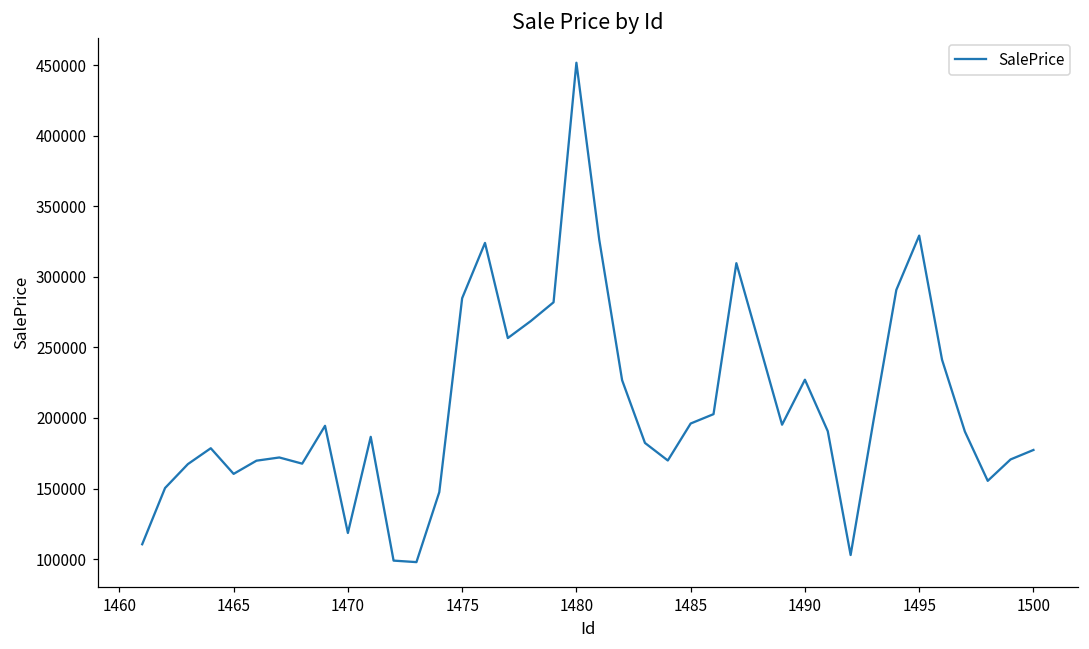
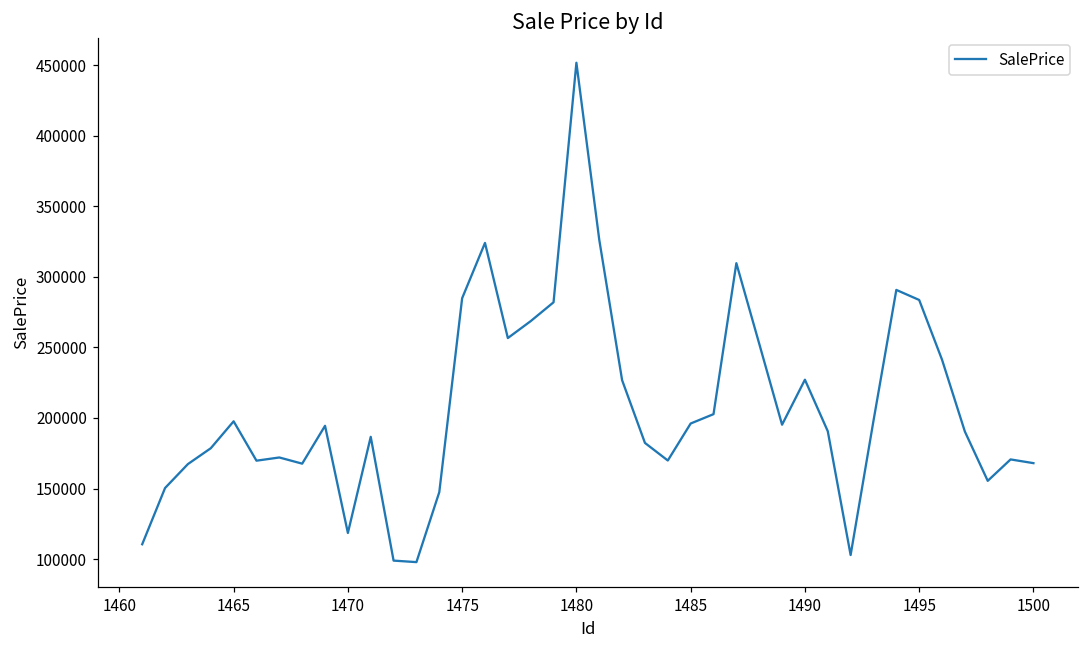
1465: 160000 -> 198000
1495: 329000 -> 284000
1500: 177000 -> 168000
